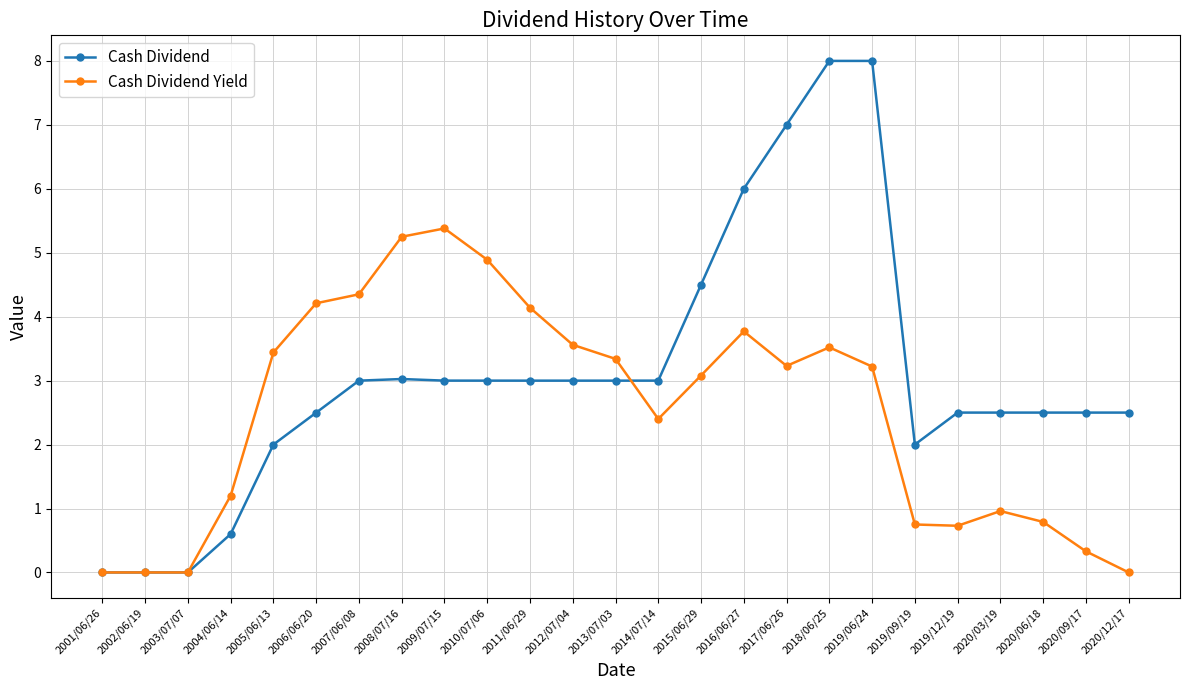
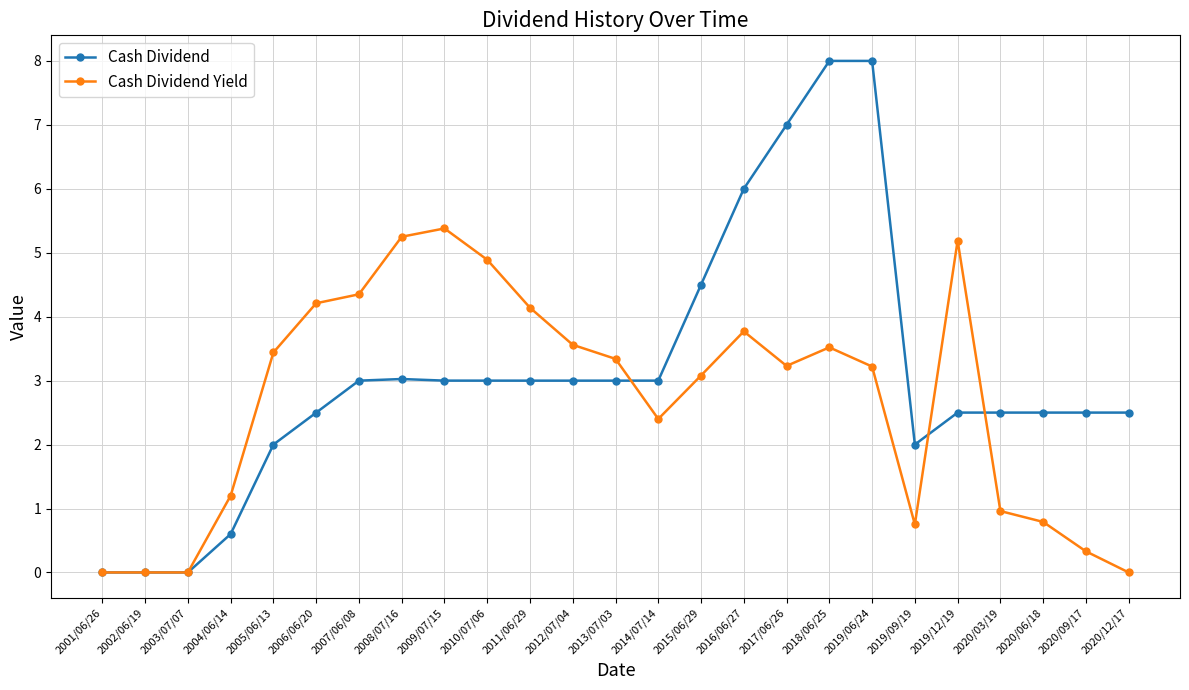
Cash Dividend Yield, 2019/12/19: 0.7 -> 5.2
